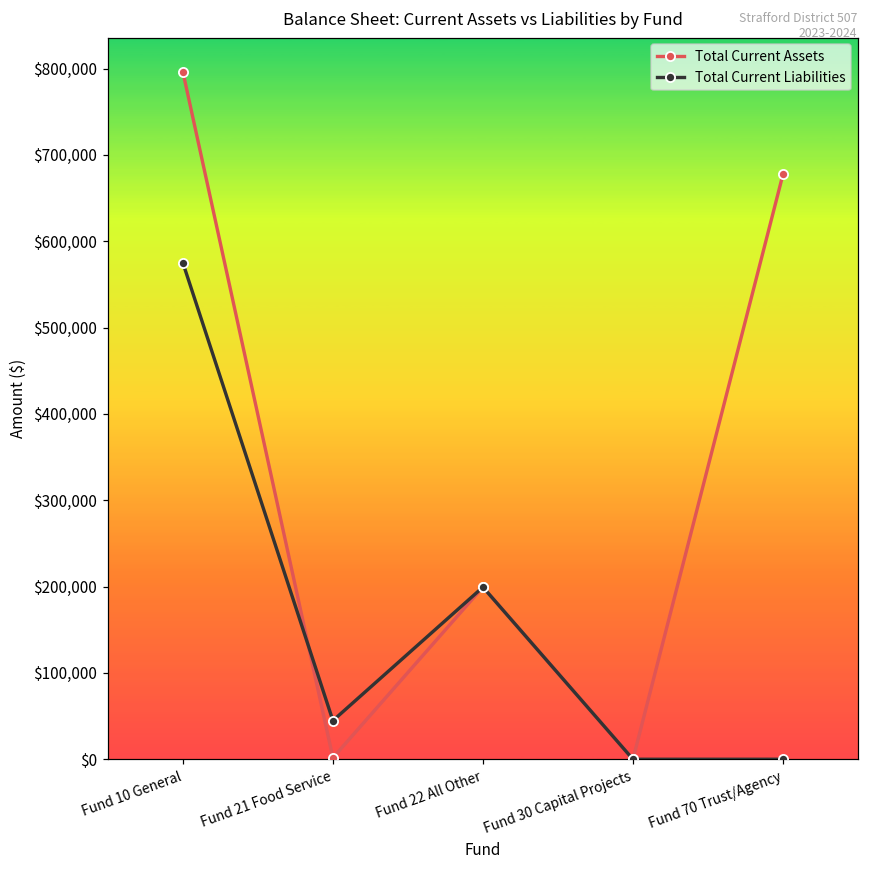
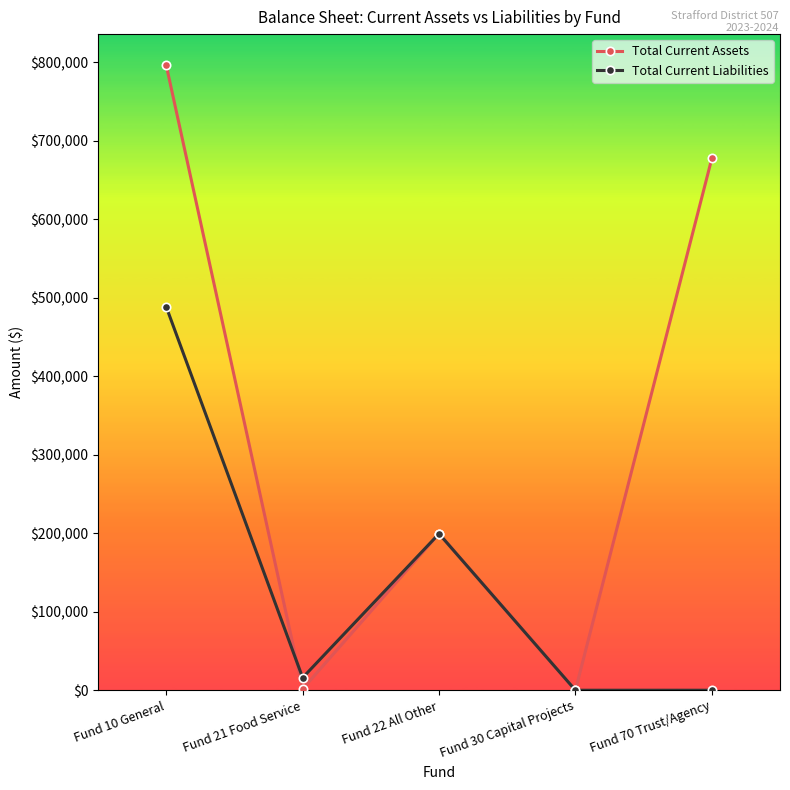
Total Current Liabilities, Fund 10 General: $580,000 -> $490,000
Total Current Liabilities, Fund 21 Food Service: $40,000 -> $20,000
